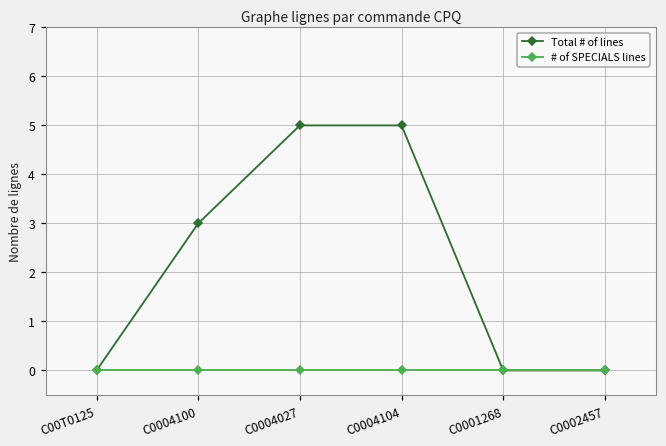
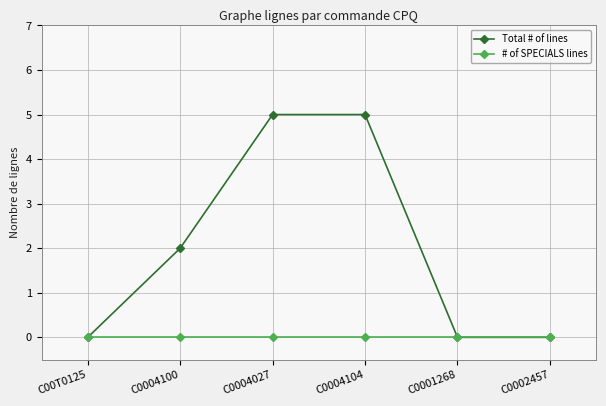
Total # of lines, C0004100: 3 -> 2
